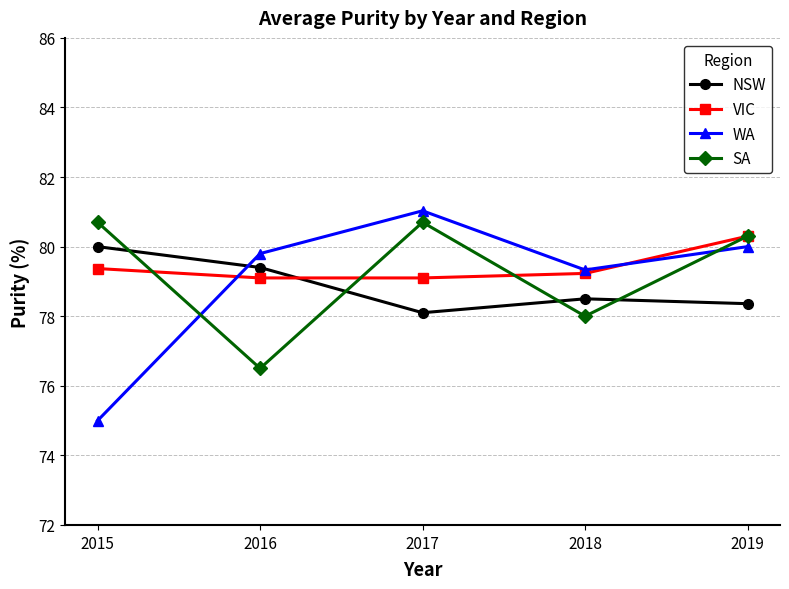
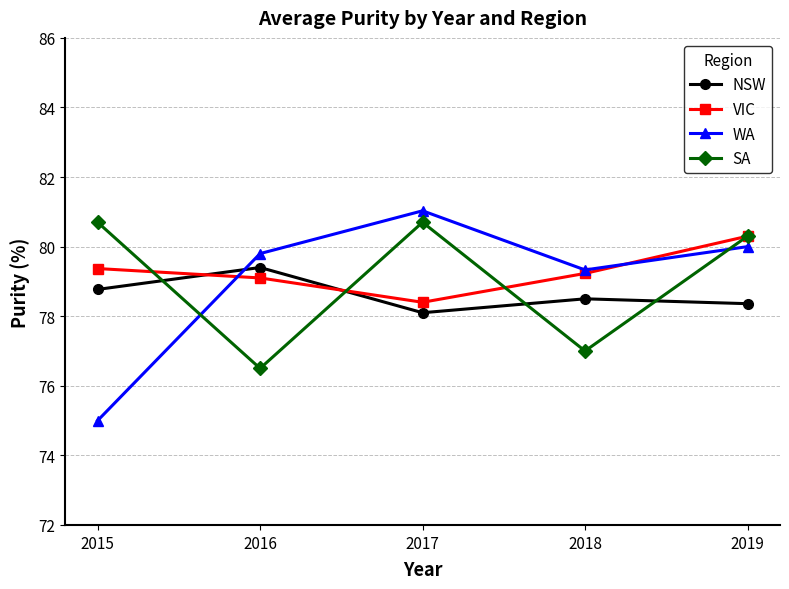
NSW, 2015: 80.0 -> 78.8
VIC, 2017: 79.1 -> 78.4
SA, 2018: 78 -> 77
